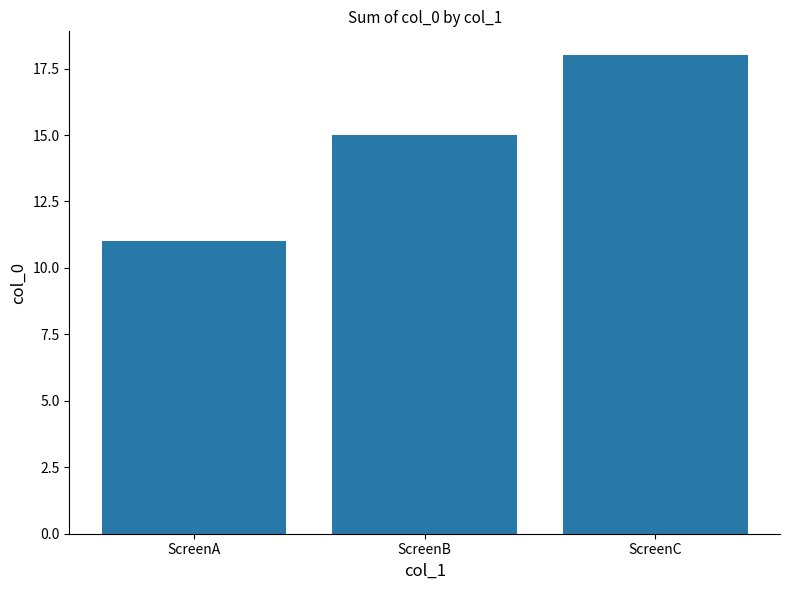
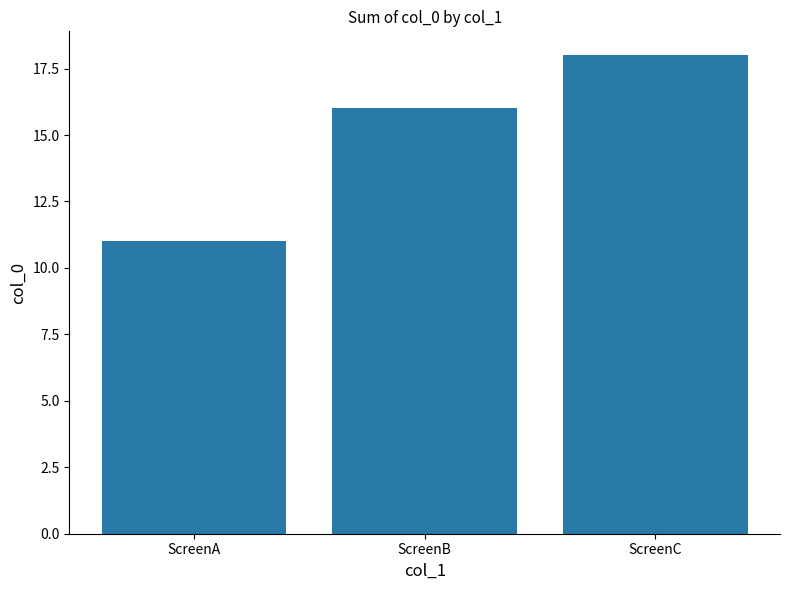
ScreenB: 15 -> 16
